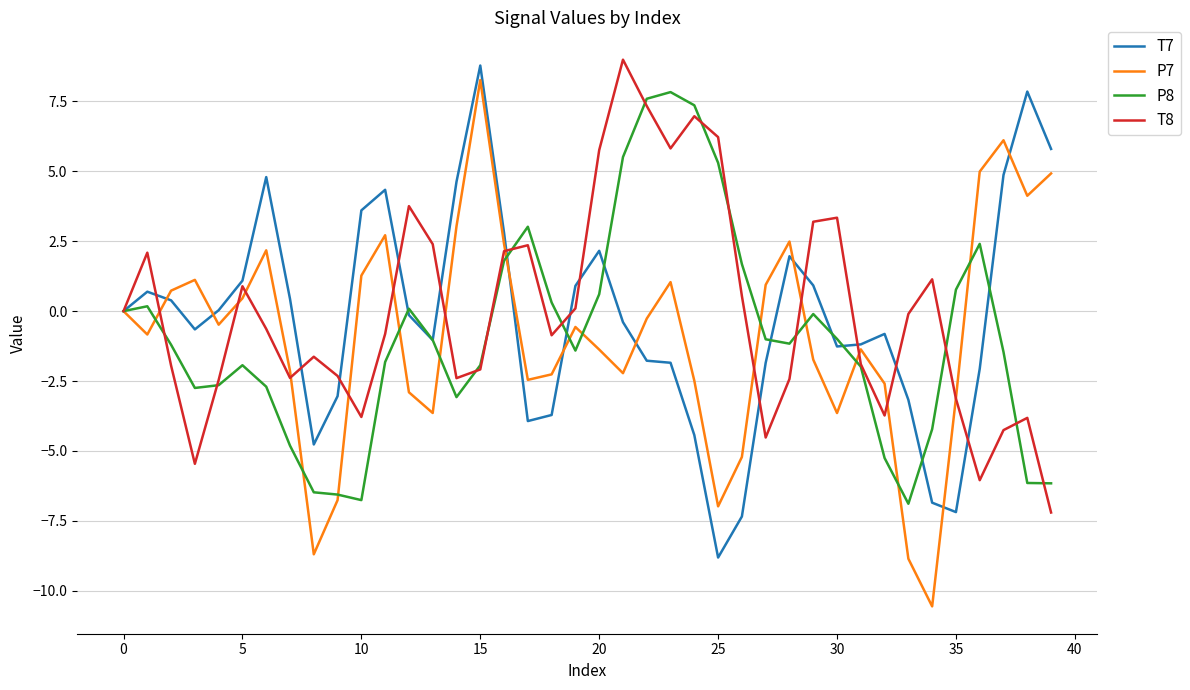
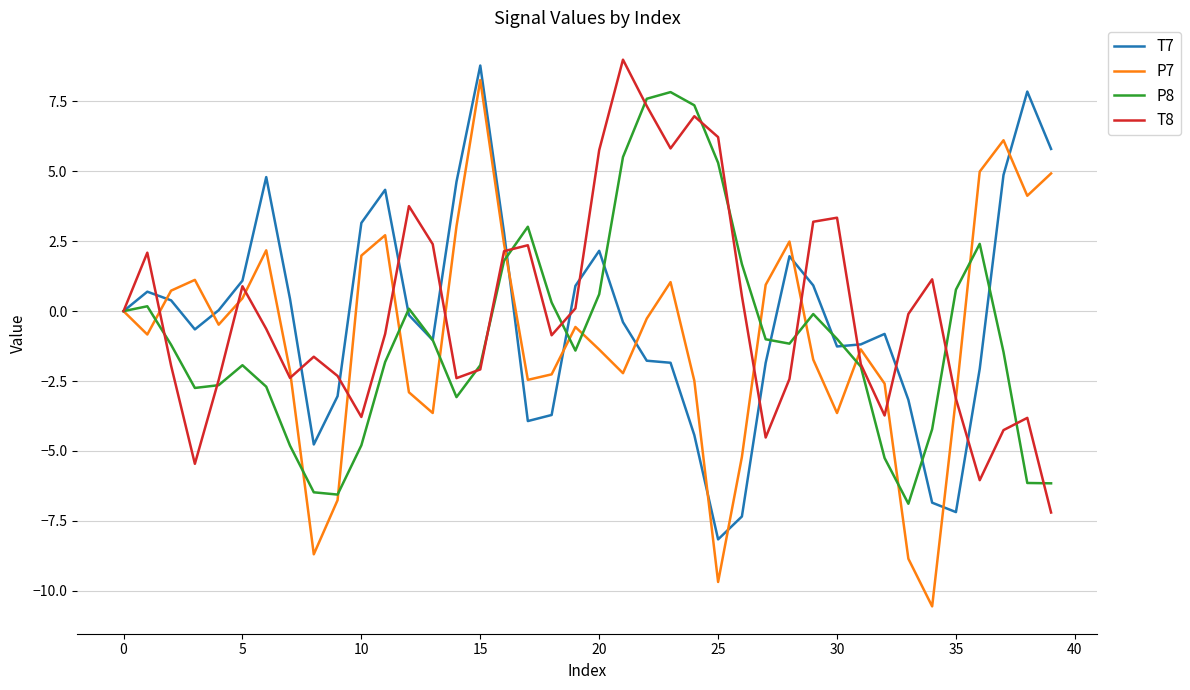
T7, 10: 3.6 -> 3.2
P7, 10: 1.3 -> 2.0
P8, 10: -6.8 -> -4.8
T7, 25: -8.8 -> -8.2
P7, 25: -7.0 -> -9.7
